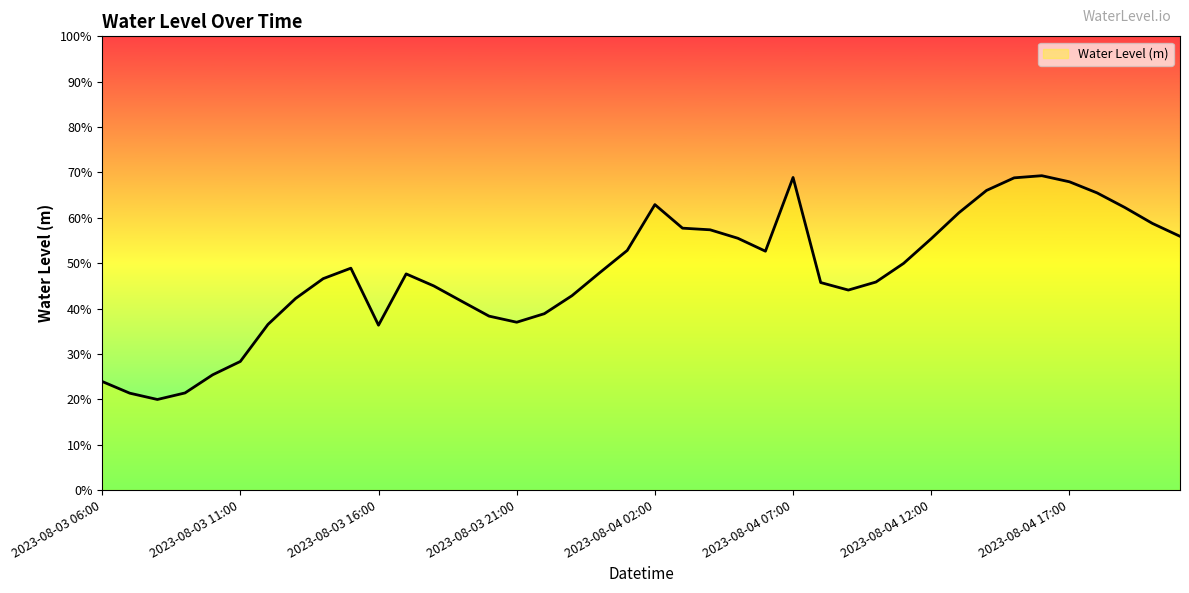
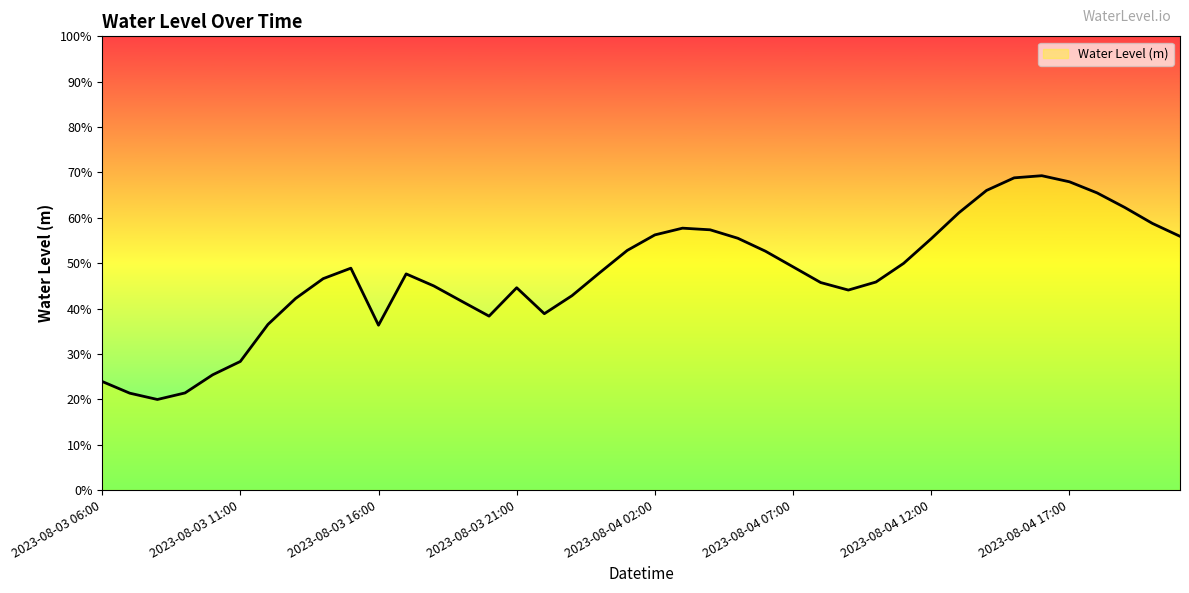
2023-08-03 21:00: 37% -> 45%
2023-08-04 02:00: 63% -> 56%
2023-08-04 07:00: 69% -> 49%
